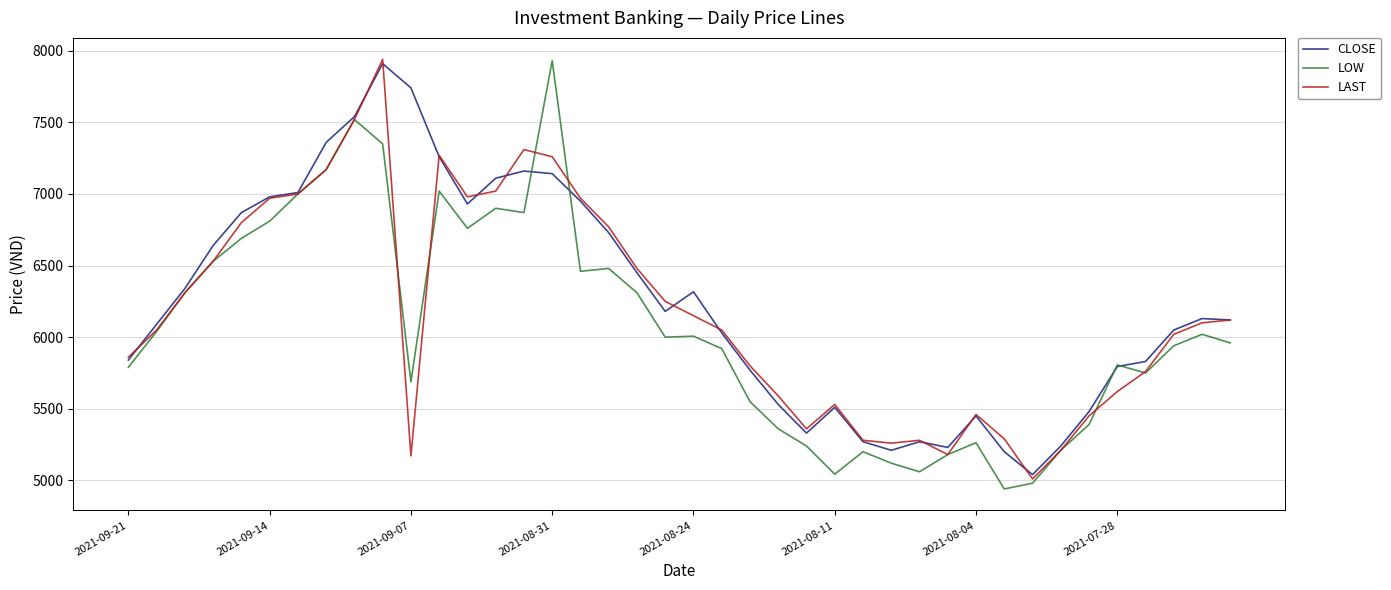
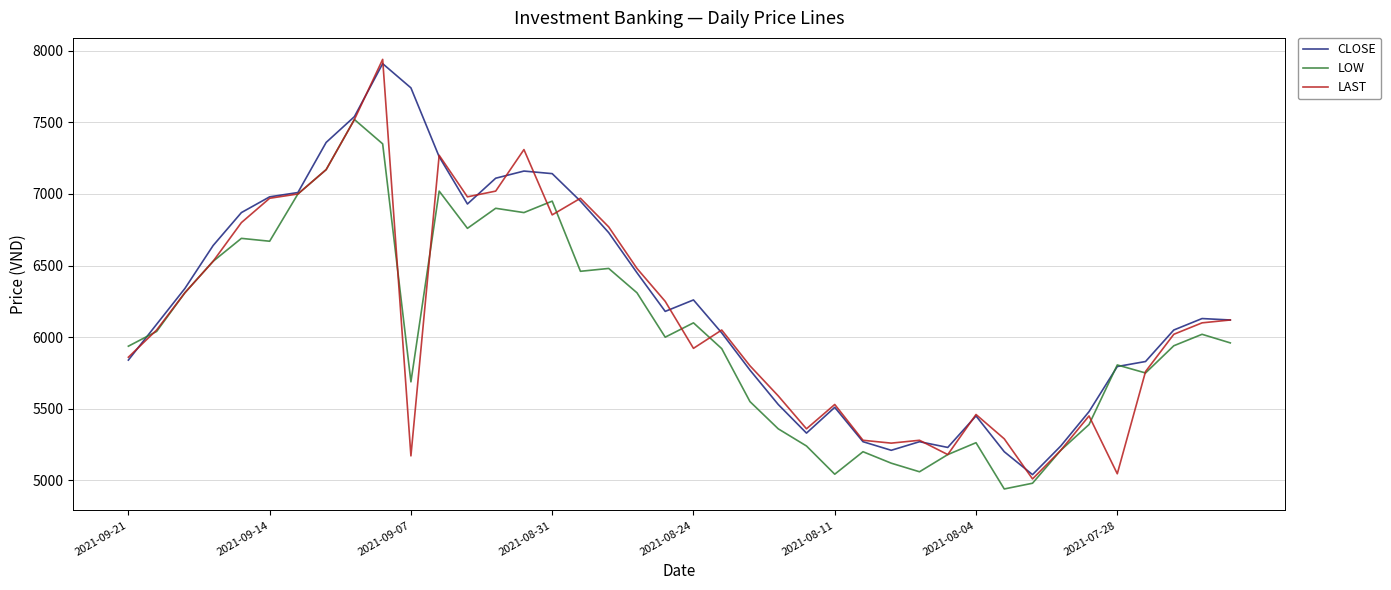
LOW, 2021-09-21: 5790 -> 5940
LOW, 2021-09-14: 6810 -> 6670
LOW, 2021-08-31: 7930 -> 6950
LAST, 2021-08-31: 7260 -> 6850
CLOSE, 2021-08-24: 6320 -> 6260
LOW, 2021-08-24: 6010 -> 6100
LAST, 2021-08-24: 6150 -> 5920
LAST, 2021-07-28: 5620 -> 5050
